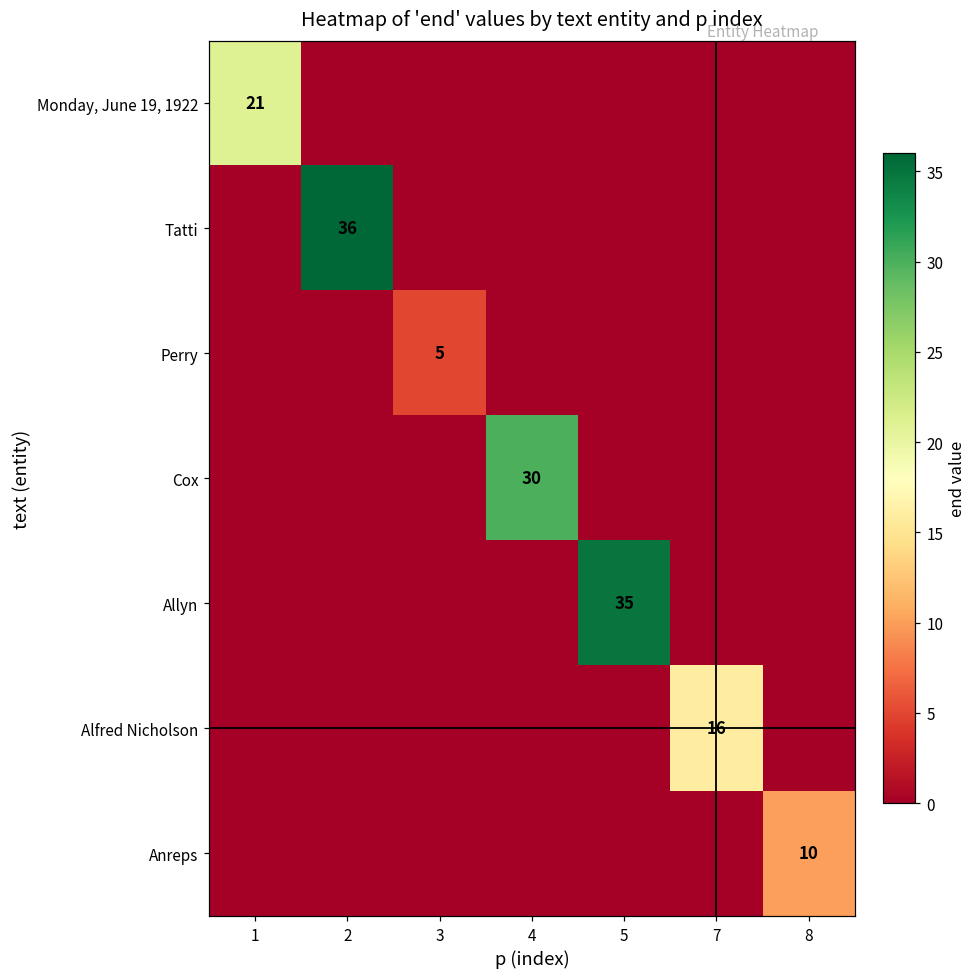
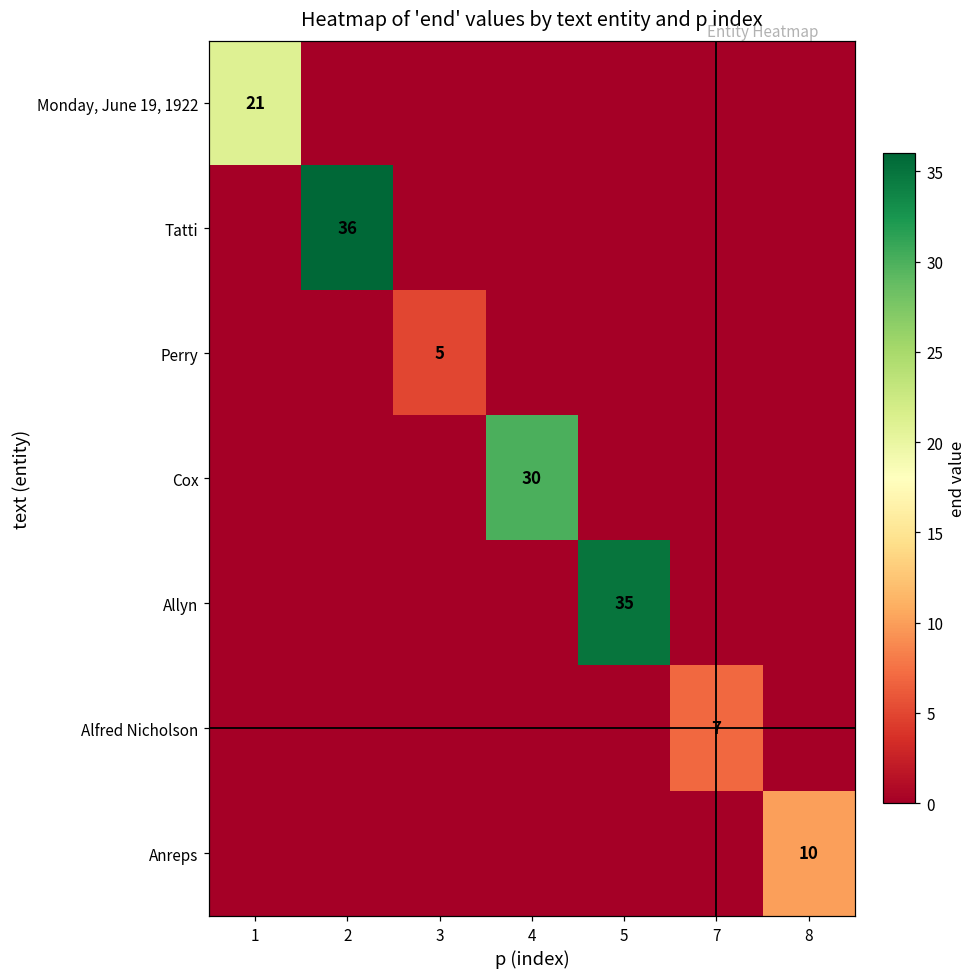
Alfred Nicholson, 7: 16 -> 7
